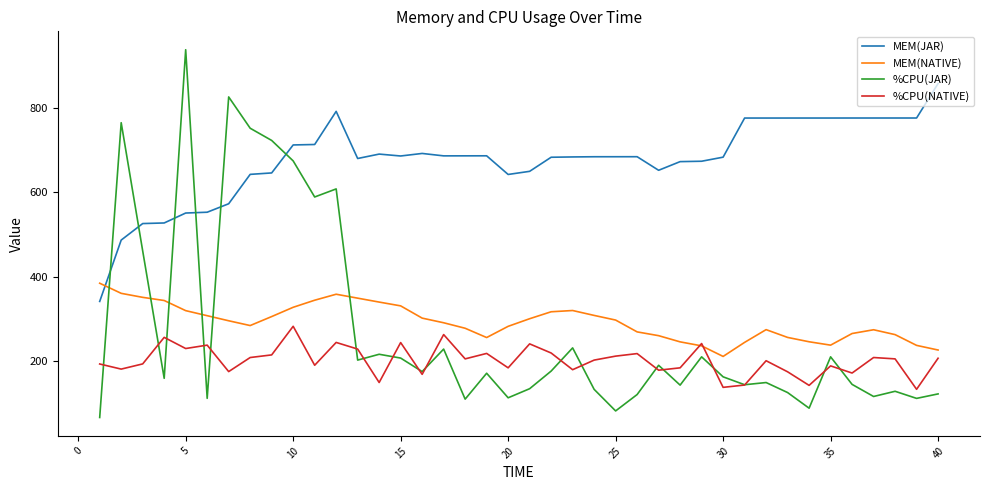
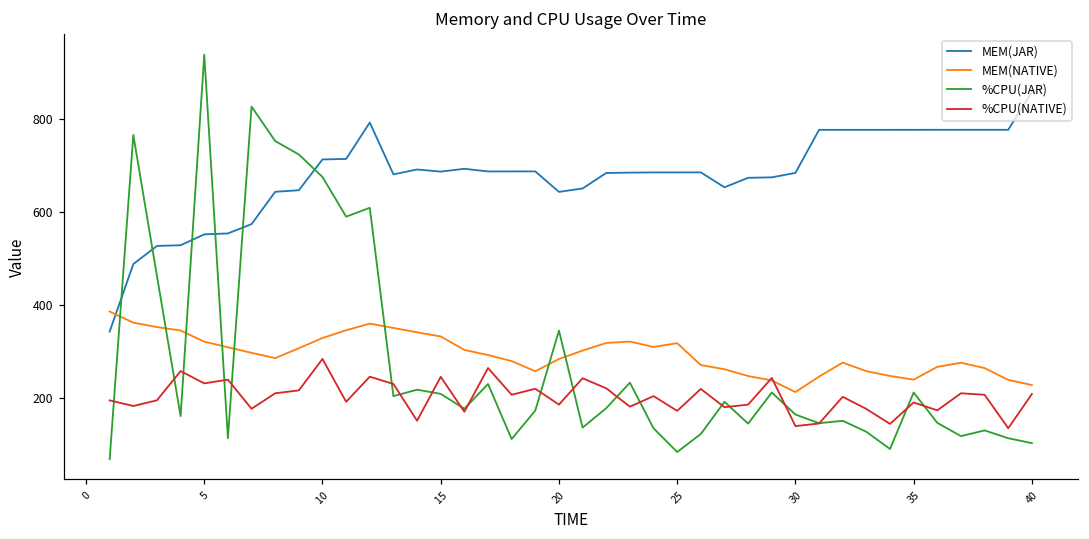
%CPU(JAR), 20: 110 -> 340
MEM(NATIVE), 25: 300 -> 320
%CPU(NATIVE), 25: 210 -> 170
%CPU(JAR), 40: 120 -> 100
